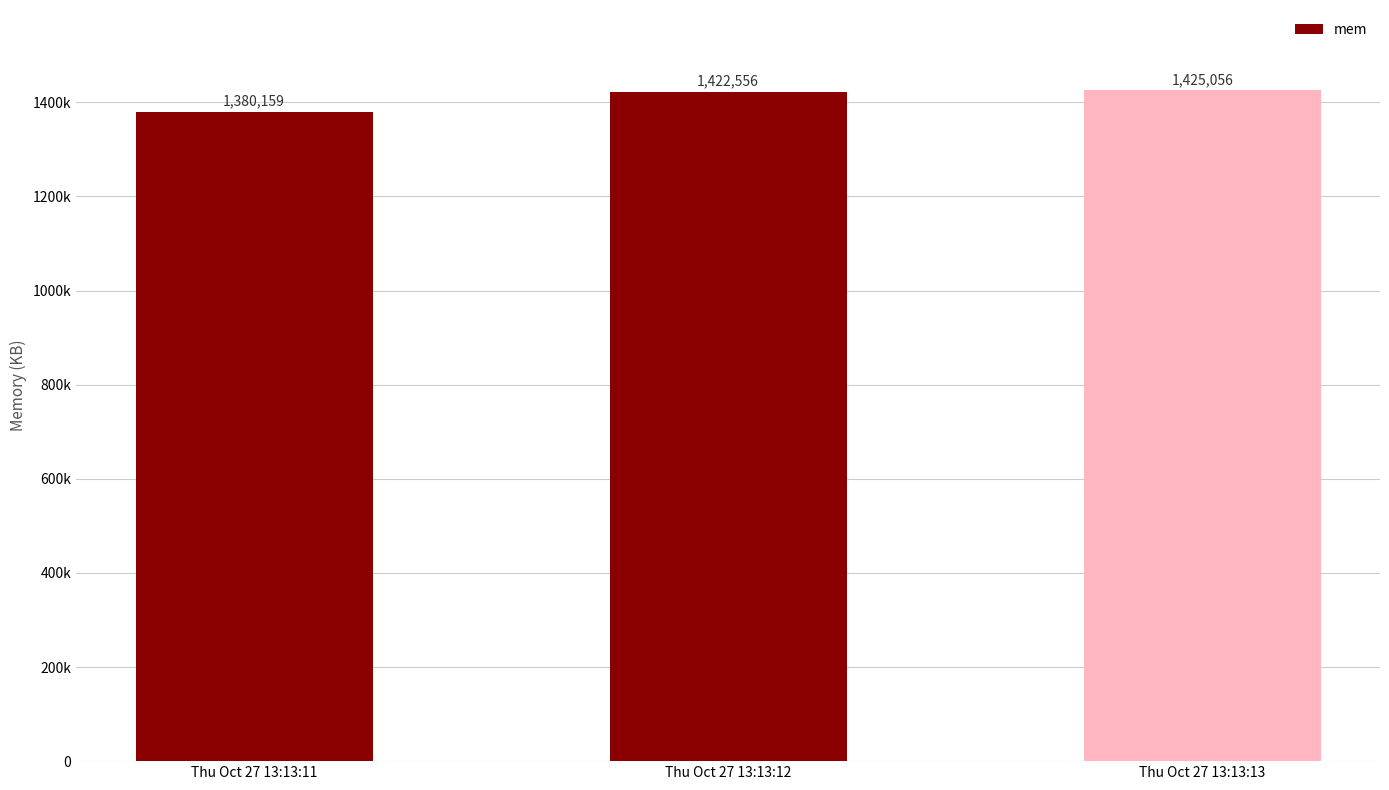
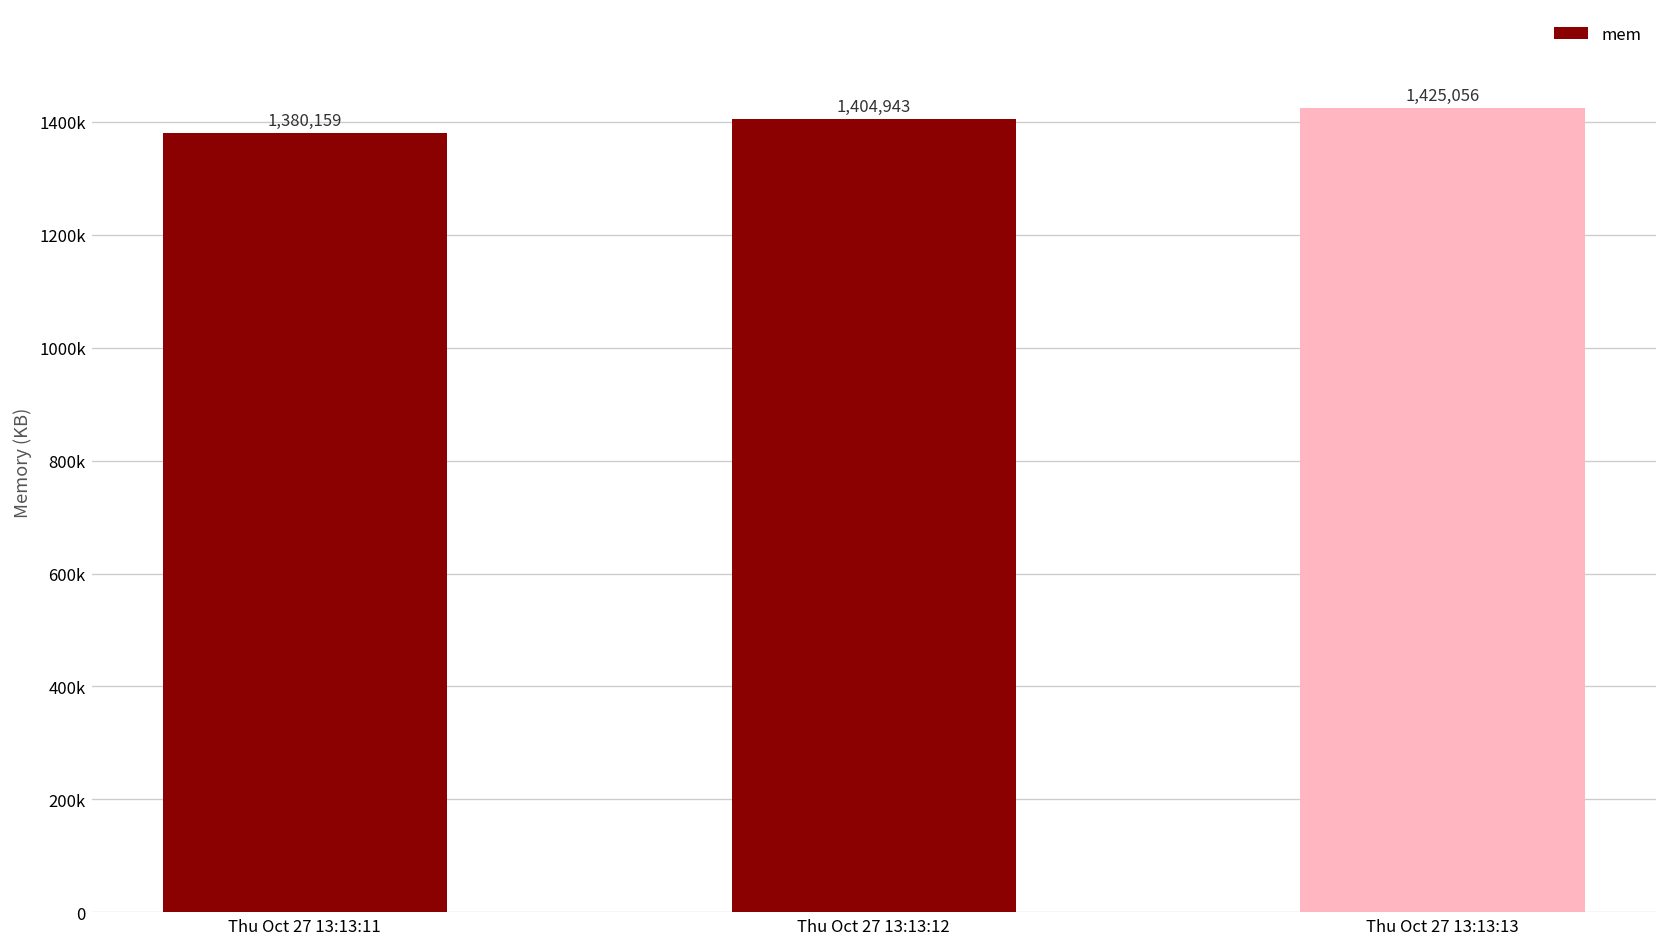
Thu Oct 27 13:13:12: 1,422,556 -> 1,404,943
